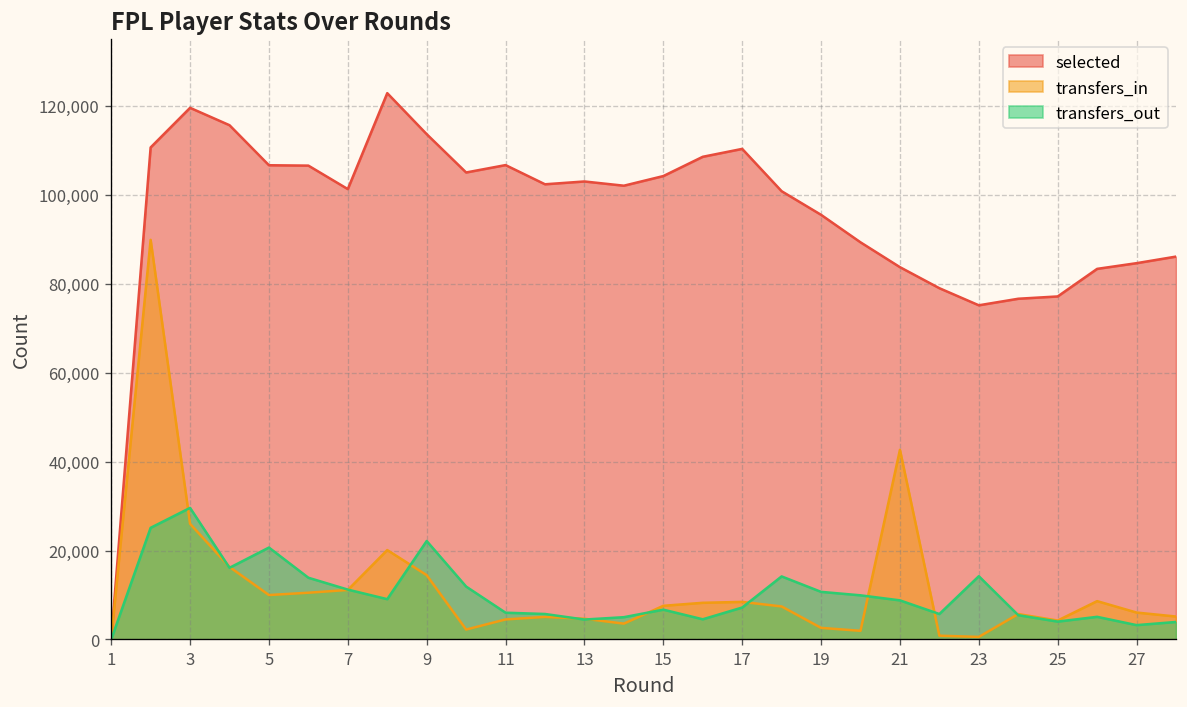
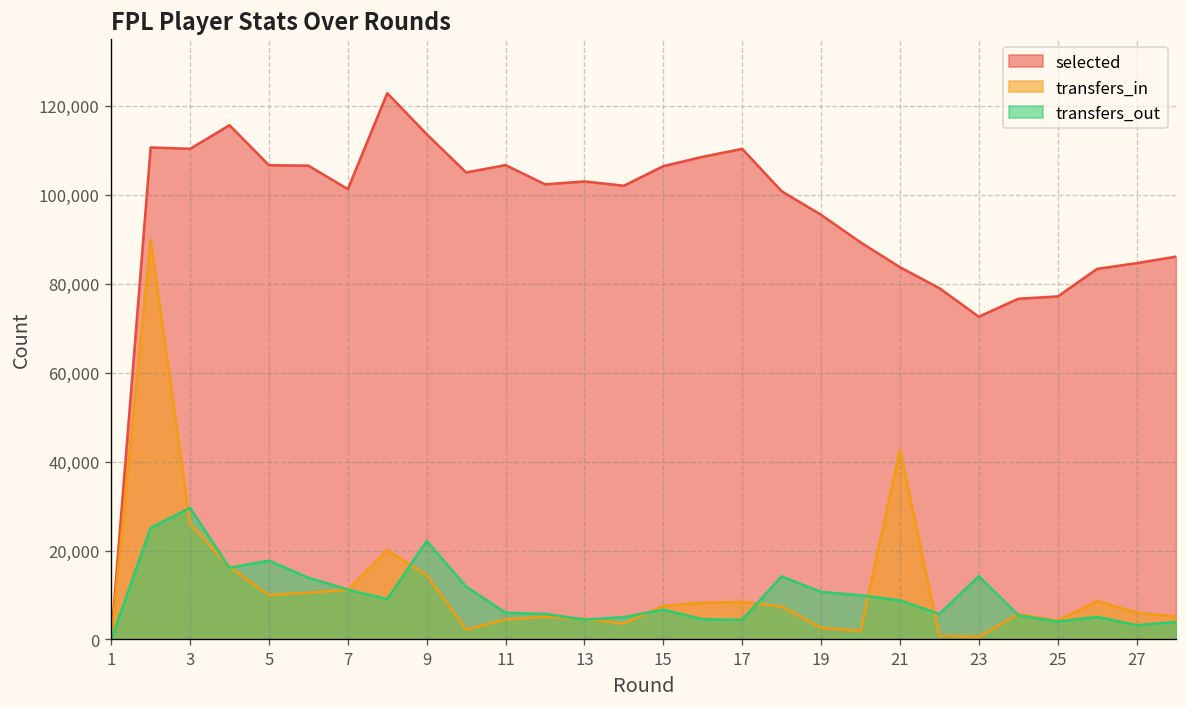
selected, 3: 120,000 -> 110,000
transfers_out, 5: 21,000 -> 18,000
selected, 15: 104,000 -> 106,000
transfers_out, 17: 7,000 -> 4,000
selected, 23: 75,000 -> 73,000
